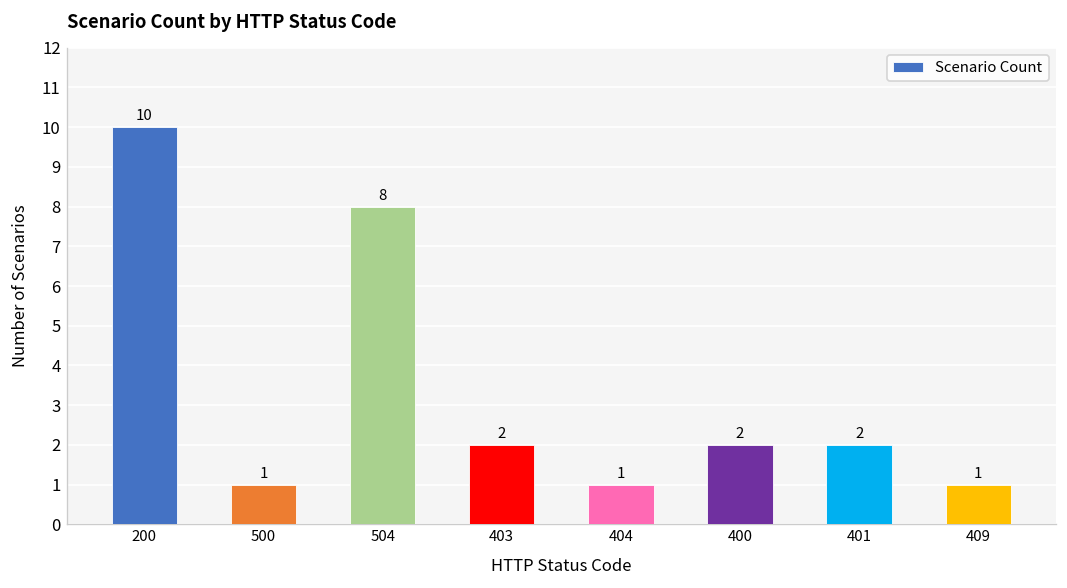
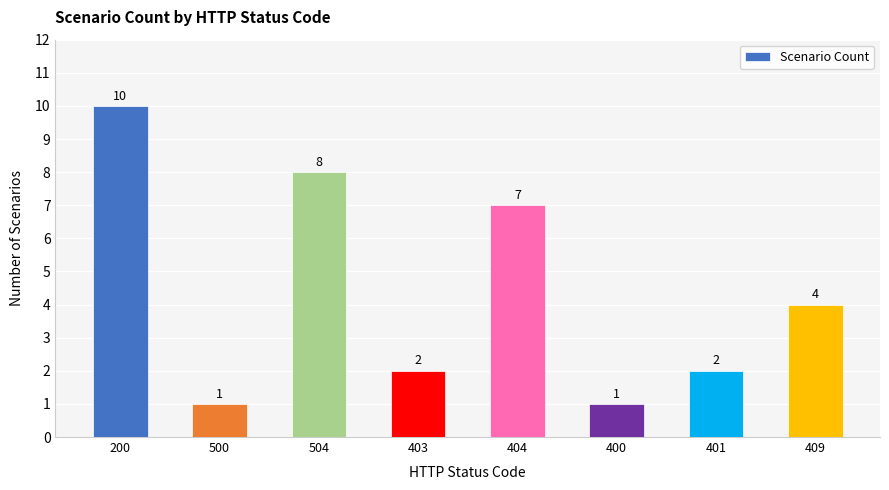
404: 1 -> 7
400: 2 -> 1
409: 1 -> 4
